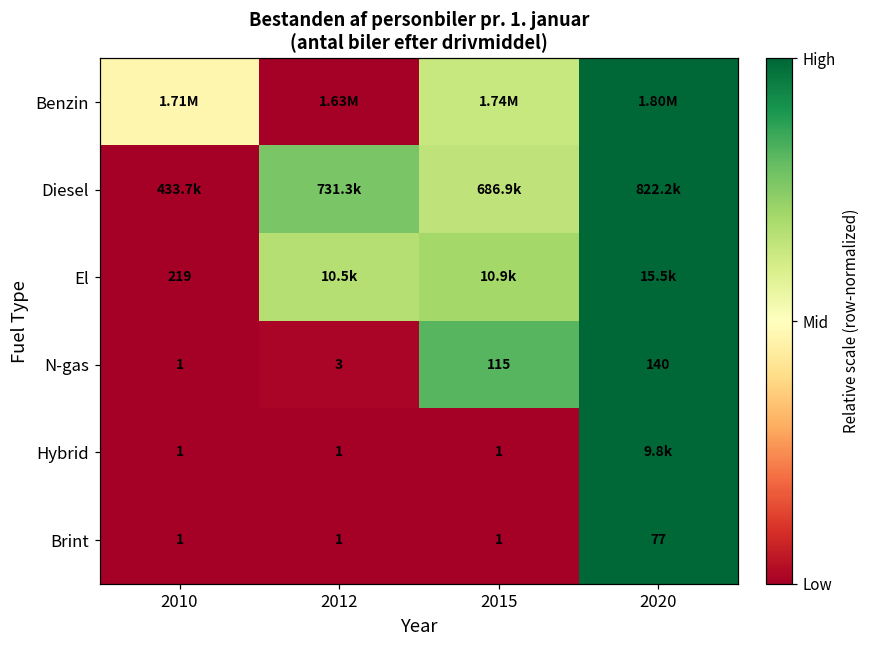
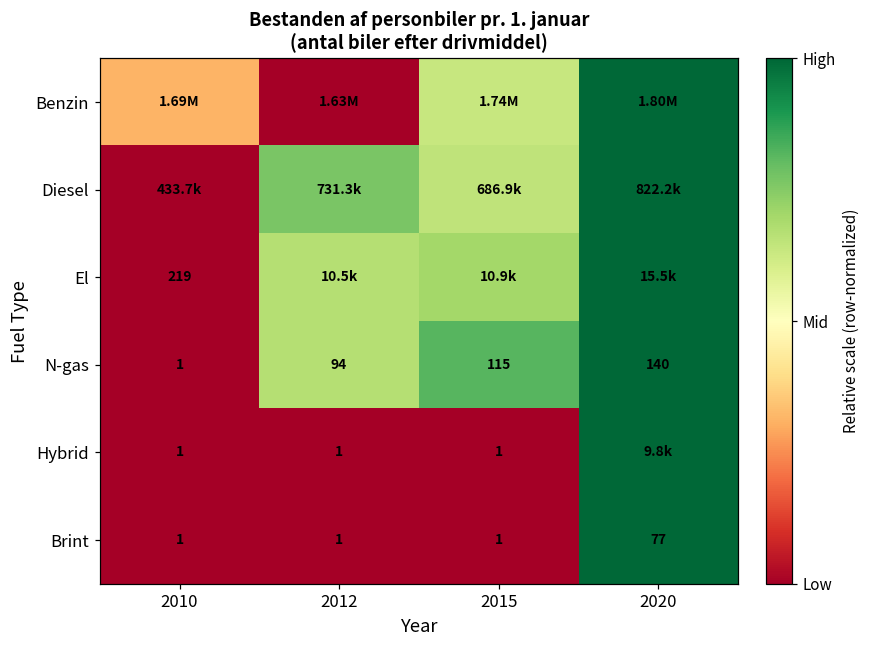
Benzin, 2010: 1.71M -> 1.69M
N-gas, 2012: 3 -> 94
